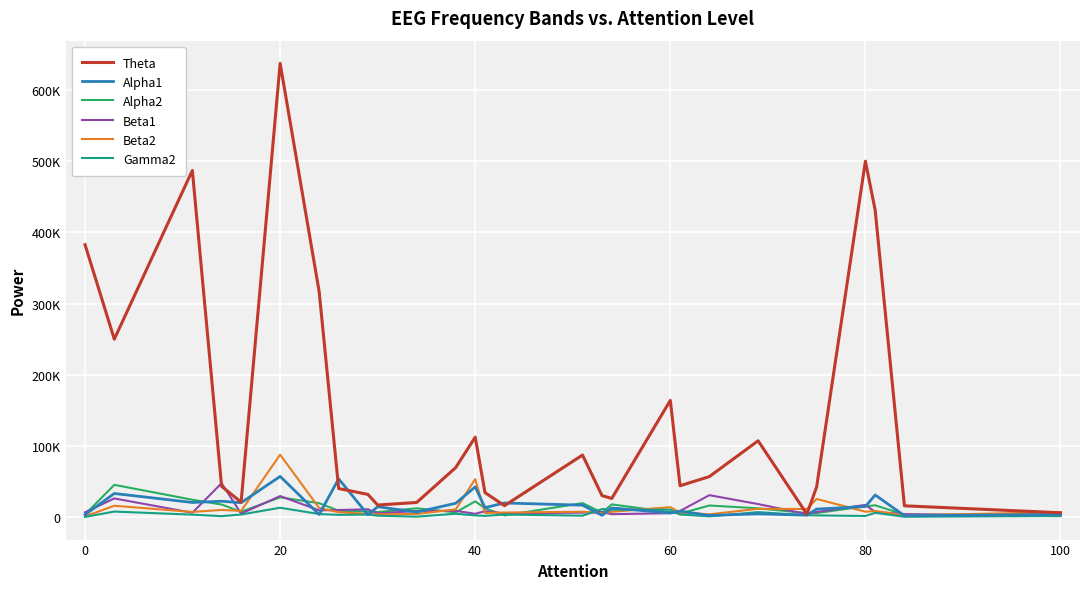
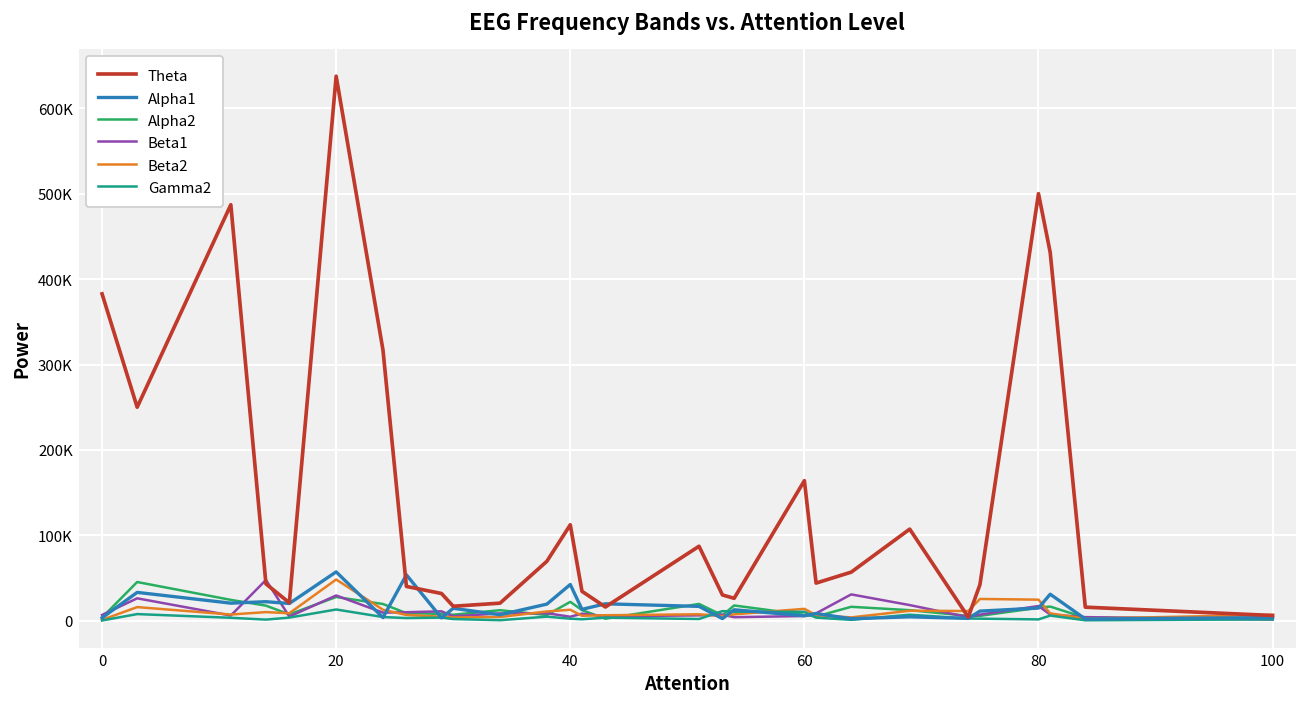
Beta2, 20: 90000 -> 50000
Beta2, 40: 50000 -> 10000
Beta2, 80: 10000 -> 20000
